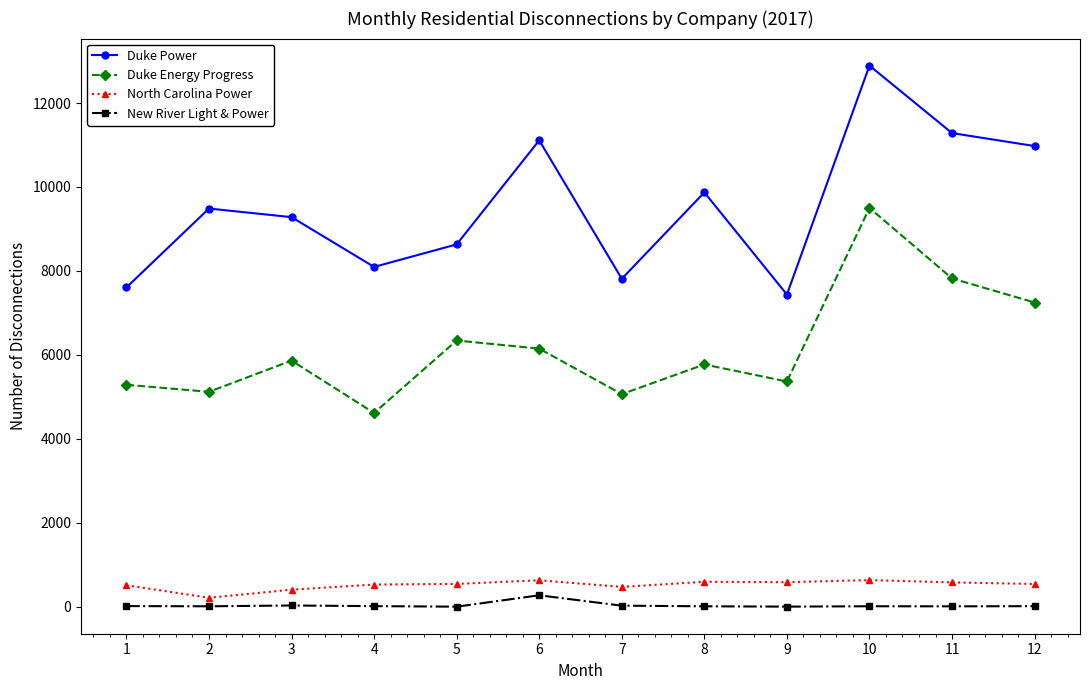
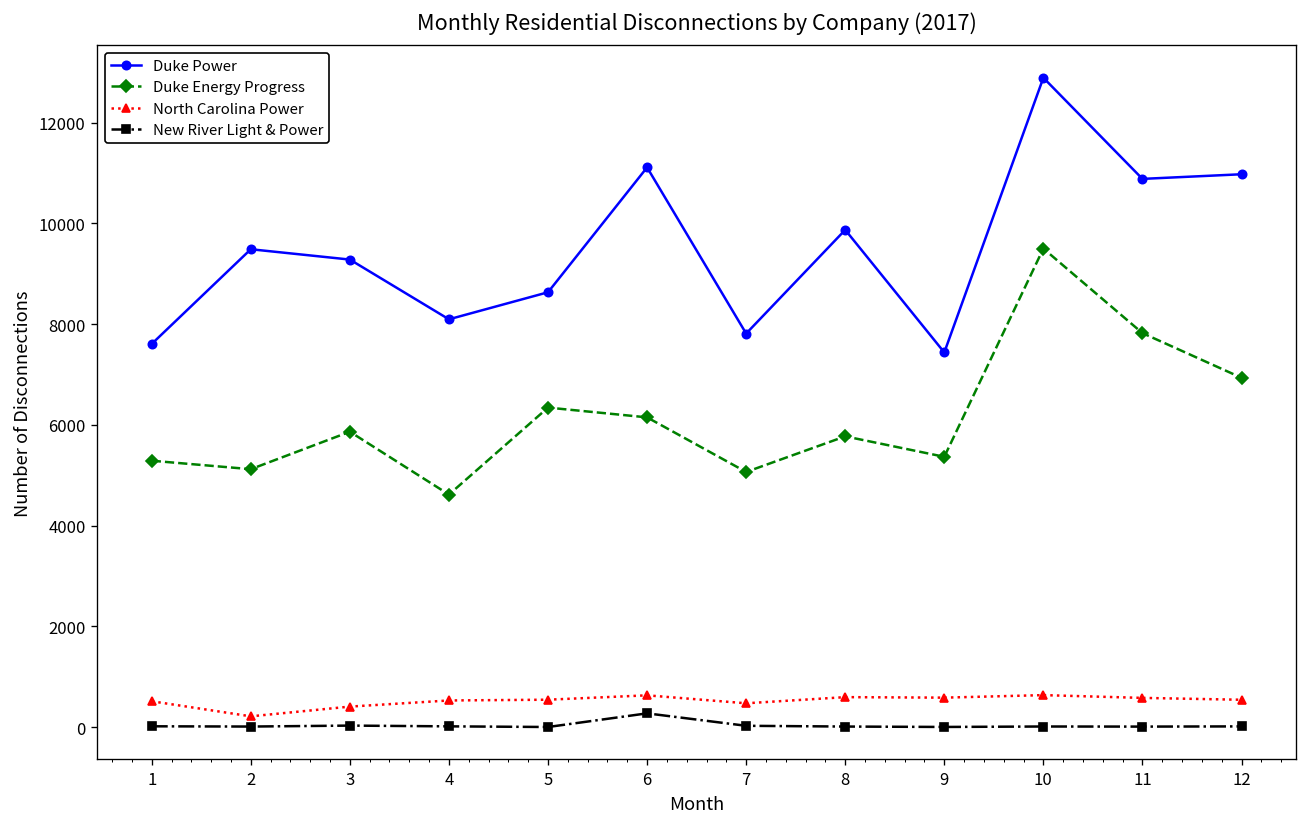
Duke Power, 11: 11300 -> 10900
Duke Energy Progress, 12: 7200 -> 6900
